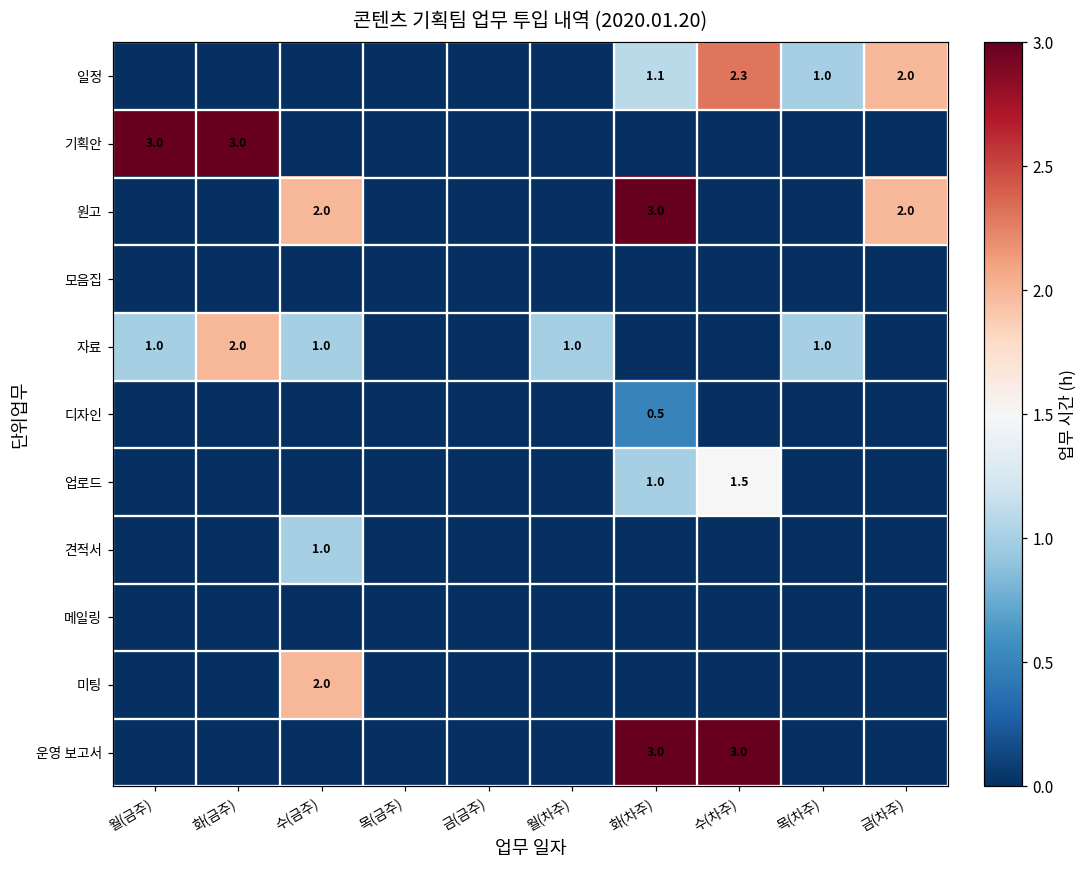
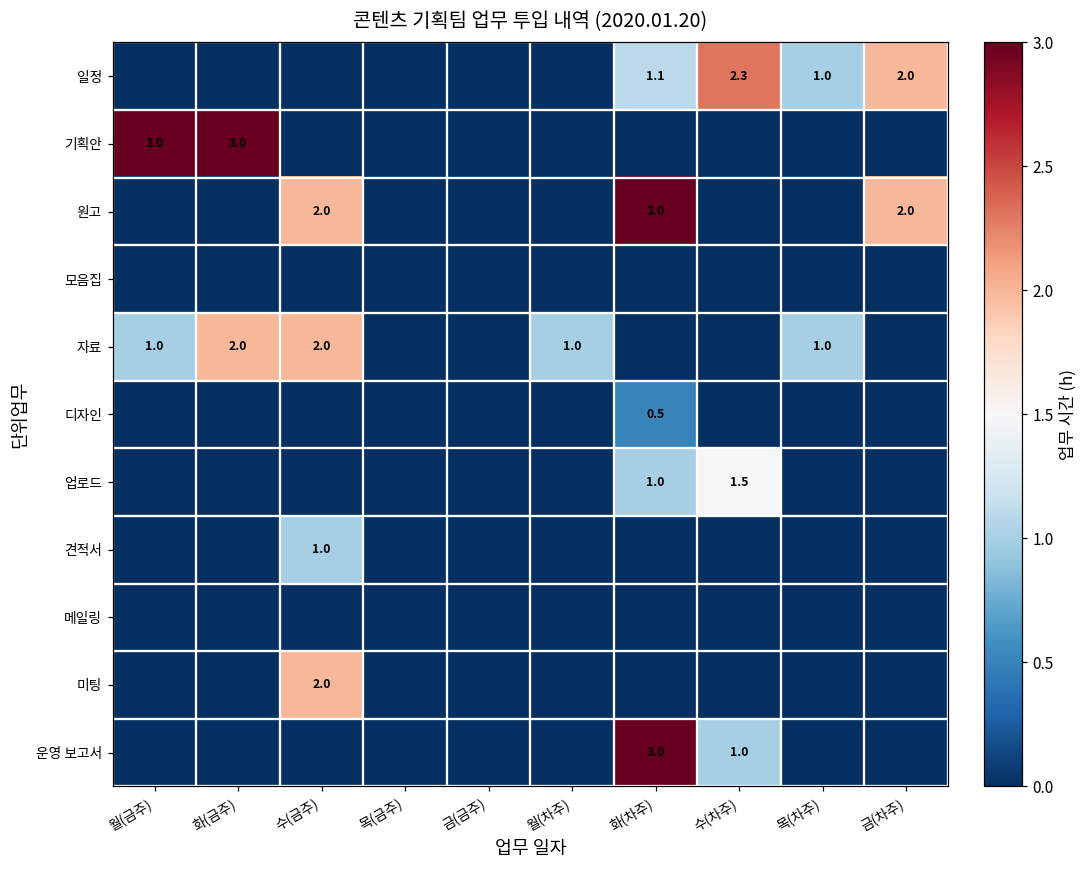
자료, 수(금주): 1.0 -> 2.0
운영 보고서, 수(차주): 3.0 -> 1.0
